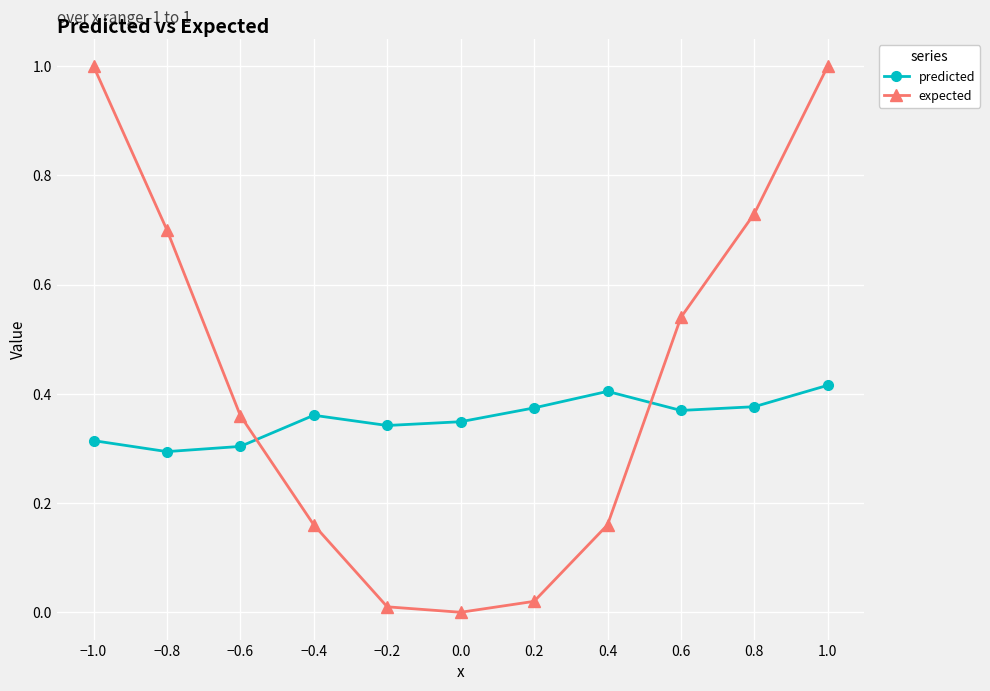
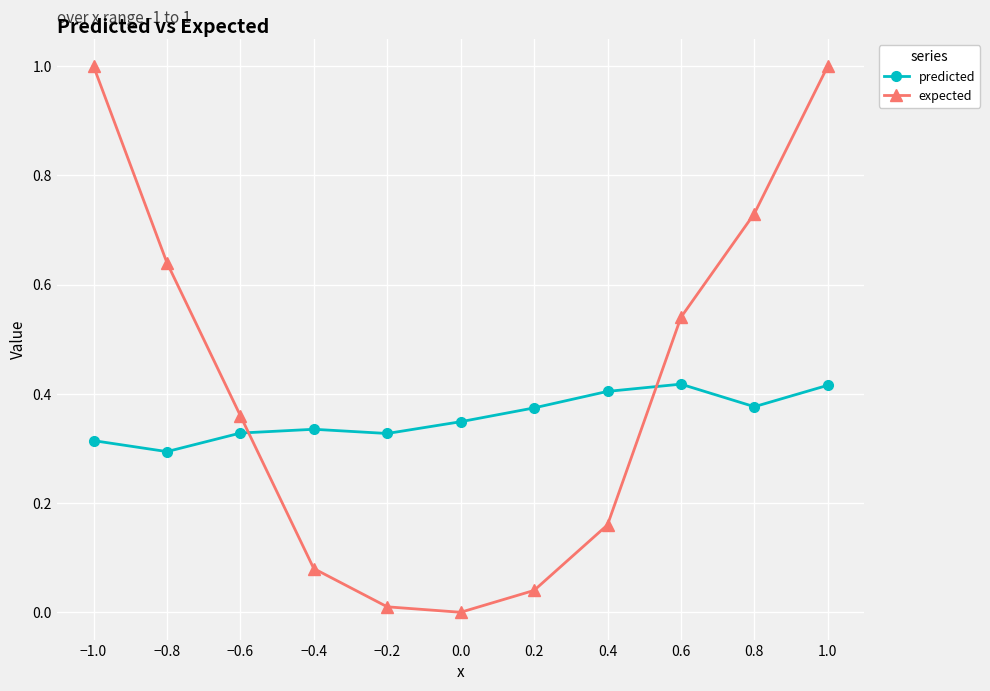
expected, −0.8: 0.70 -> 0.64
predicted, −0.6: 0.30 -> 0.33
predicted, −0.4: 0.36 -> 0.34
expected, −0.4: 0.16 -> 0.08
predicted, −0.2: 0.34 -> 0.33
expected, 0.2: 0.02 -> 0.04
predicted, 0.6: 0.37 -> 0.42
